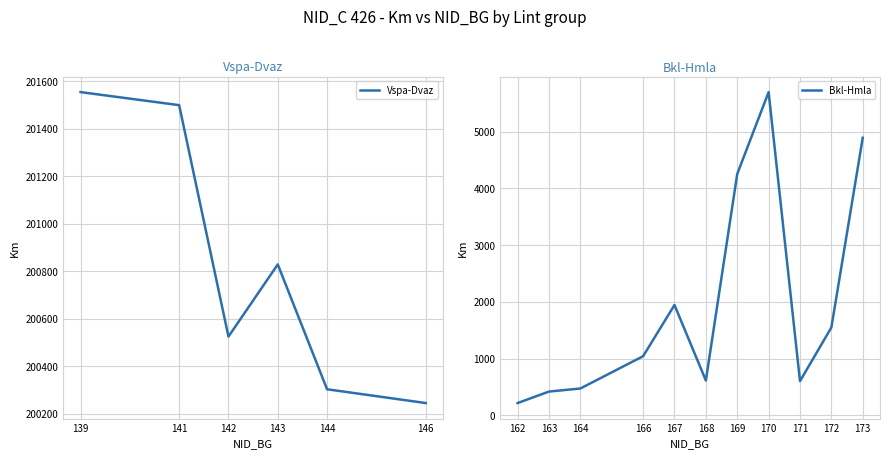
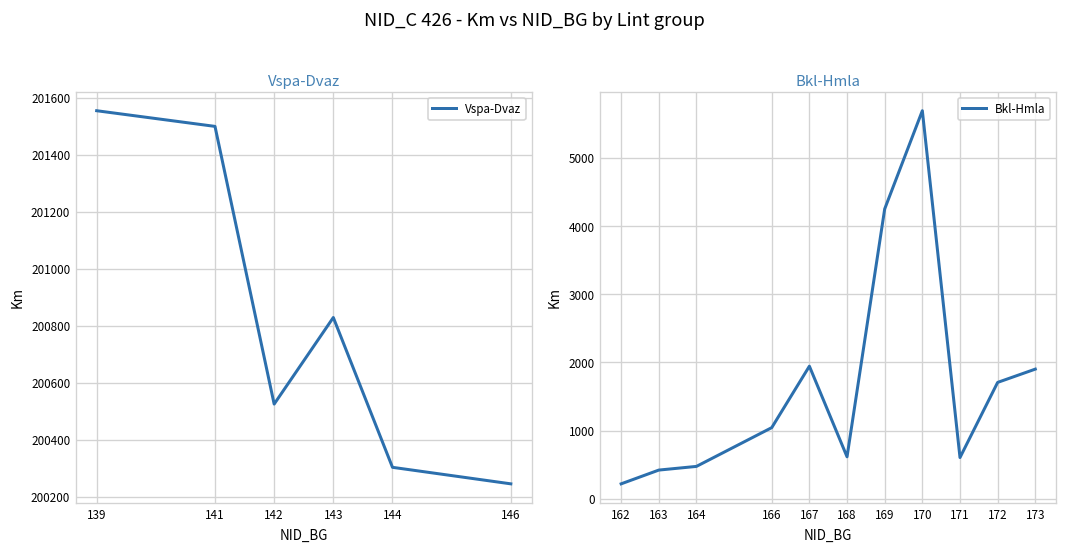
Bkl-Hmla, 172: 1500 -> 1700
Bkl-Hmla, 173: 4900 -> 1900
